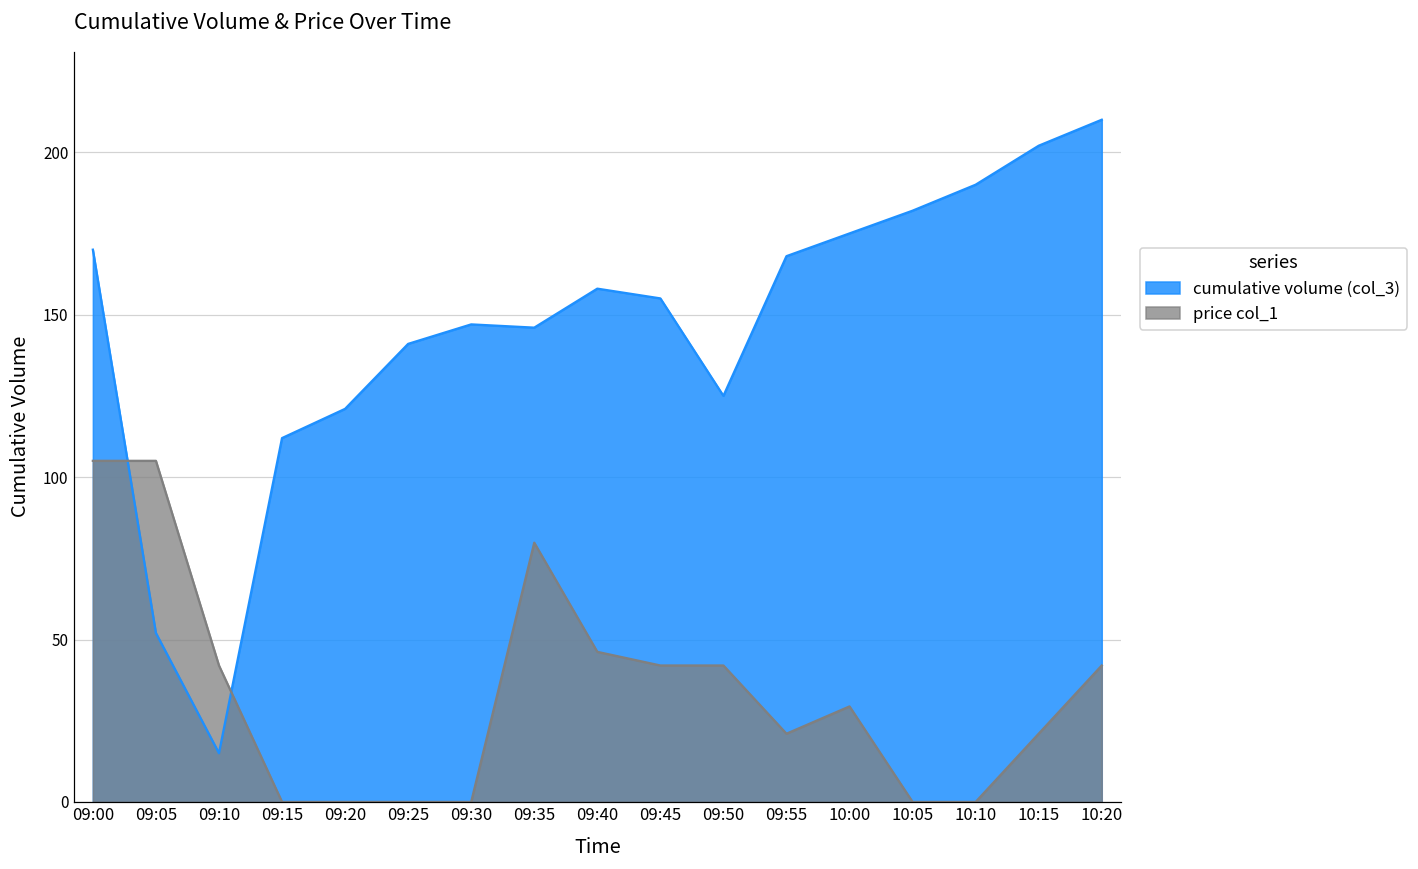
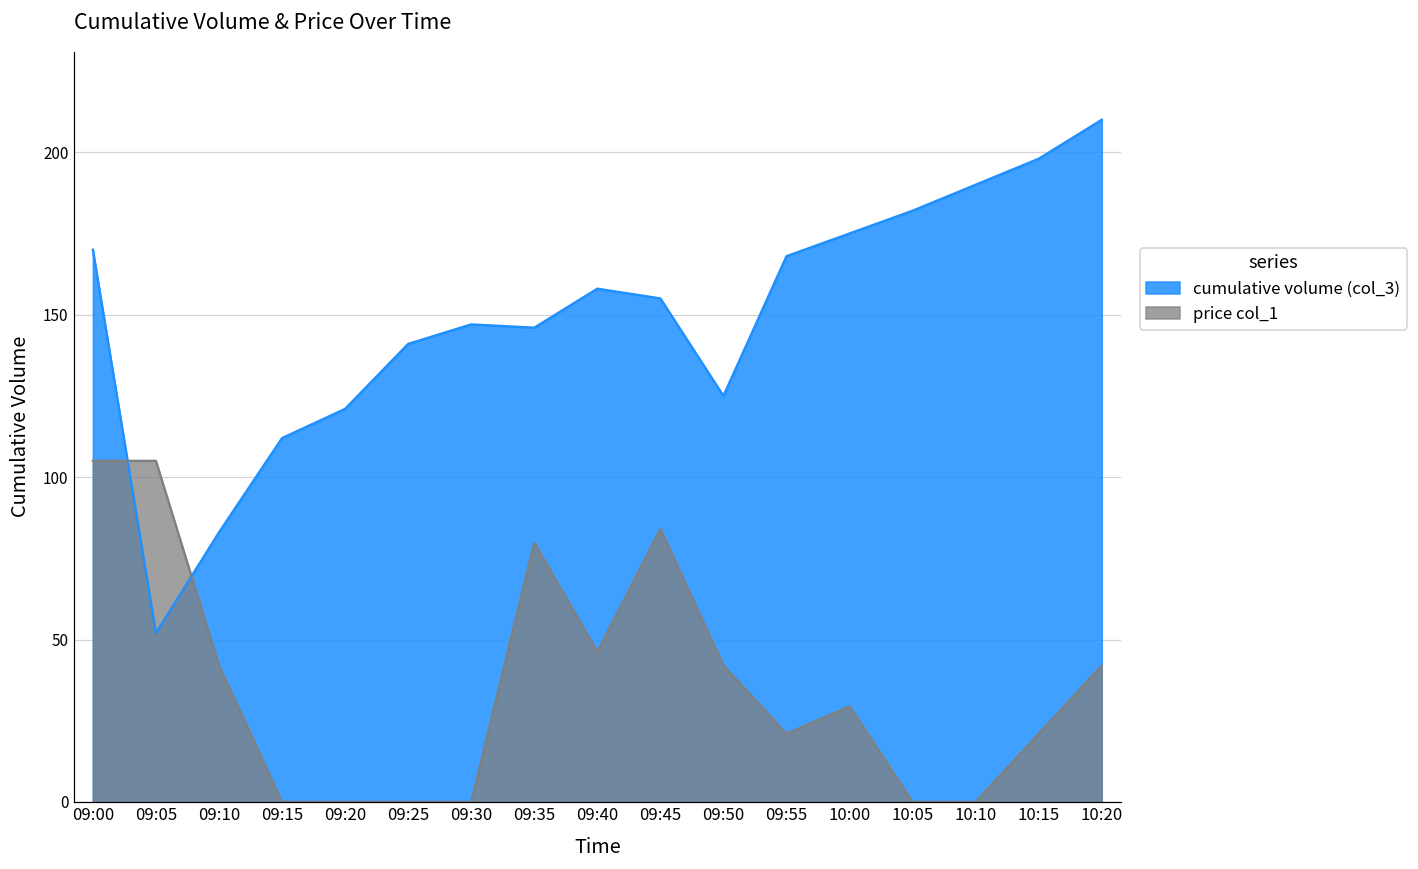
cumulative volume (col_3), 09:10: 15 -> 83
price col_1, 09:45: 42 -> 84
cumulative volume (col_3), 10:15: 202 -> 198
